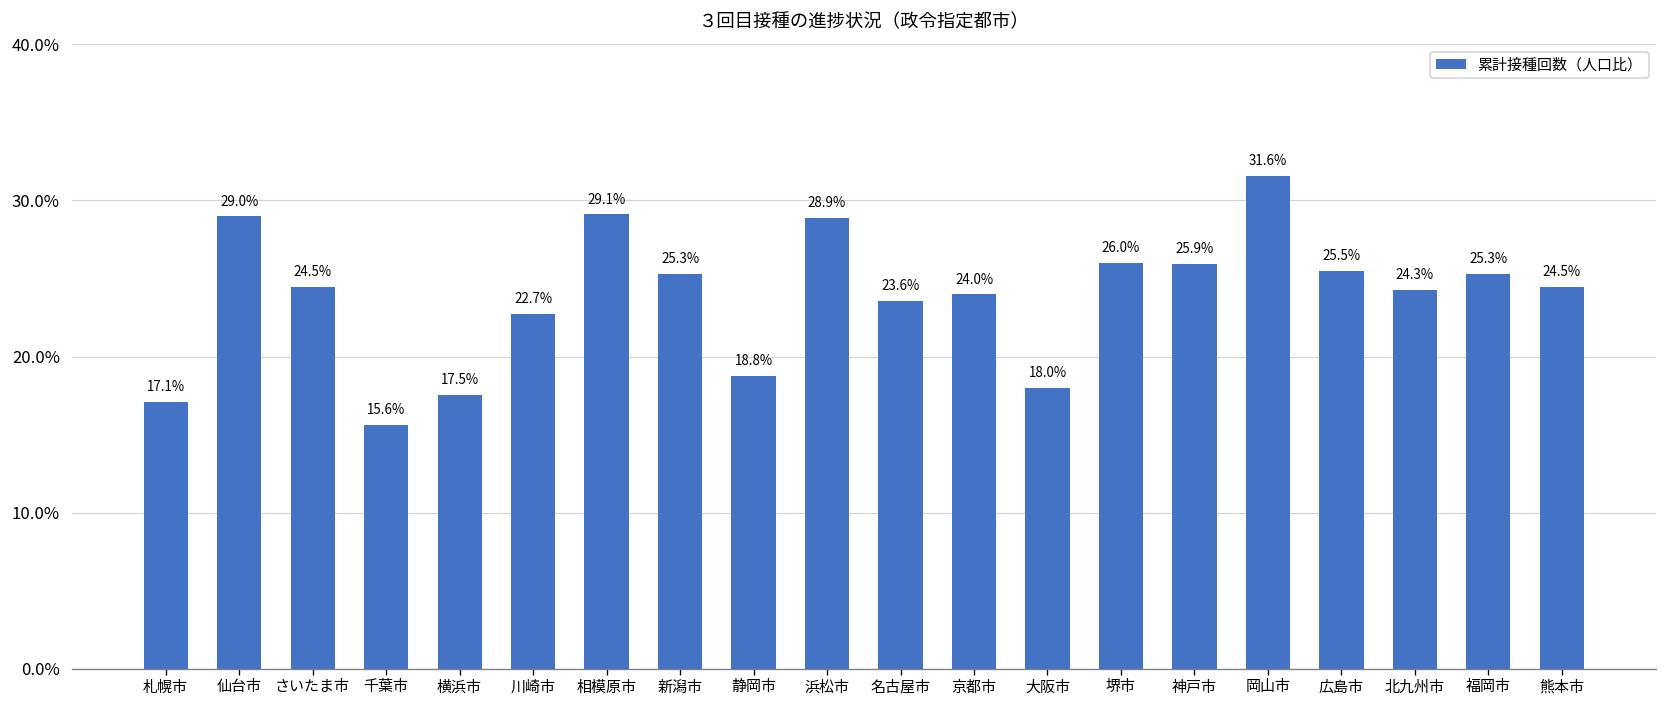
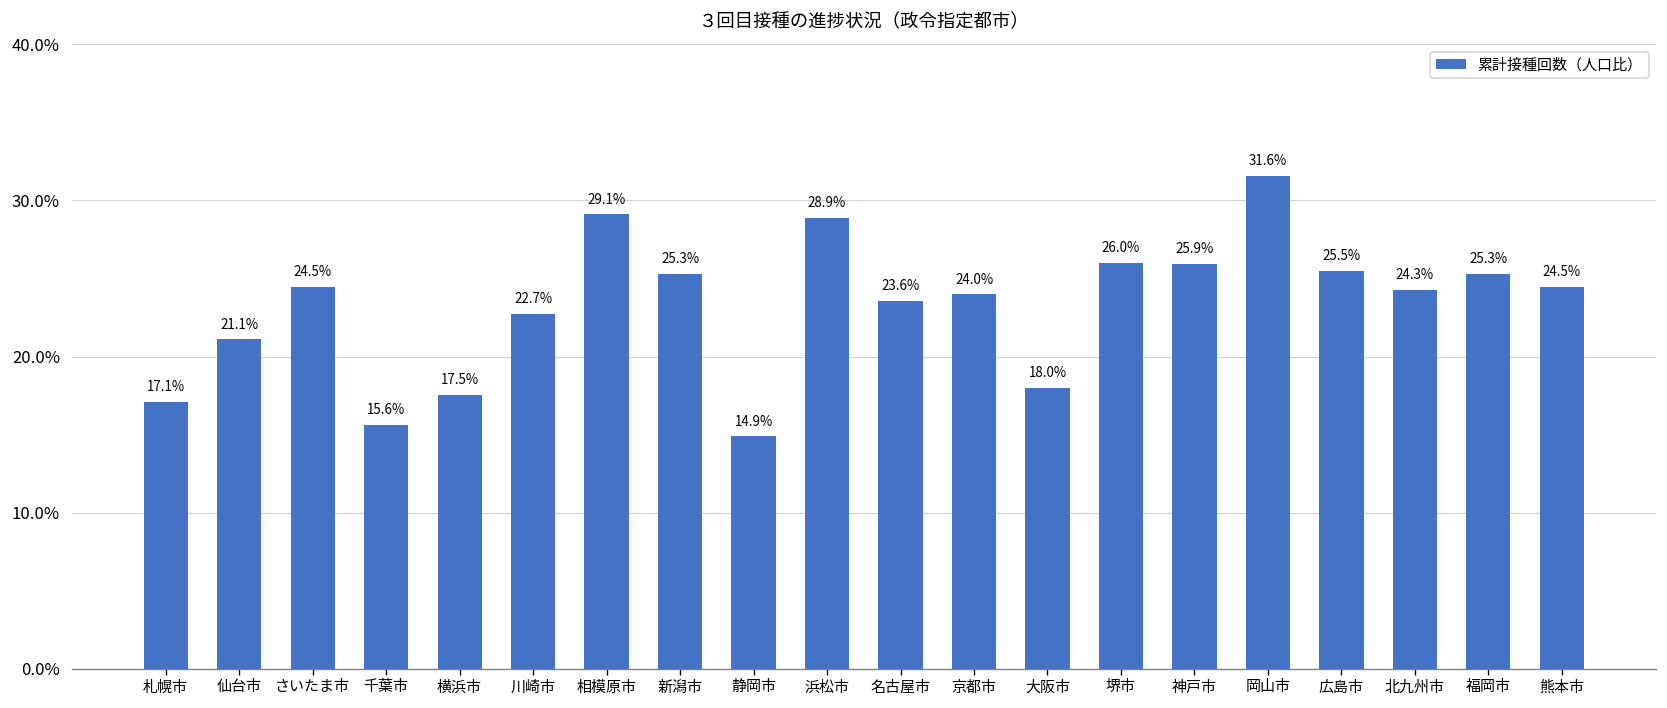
仙台市: 29.0% -> 21.1%
静岡市: 18.8% -> 14.9%
